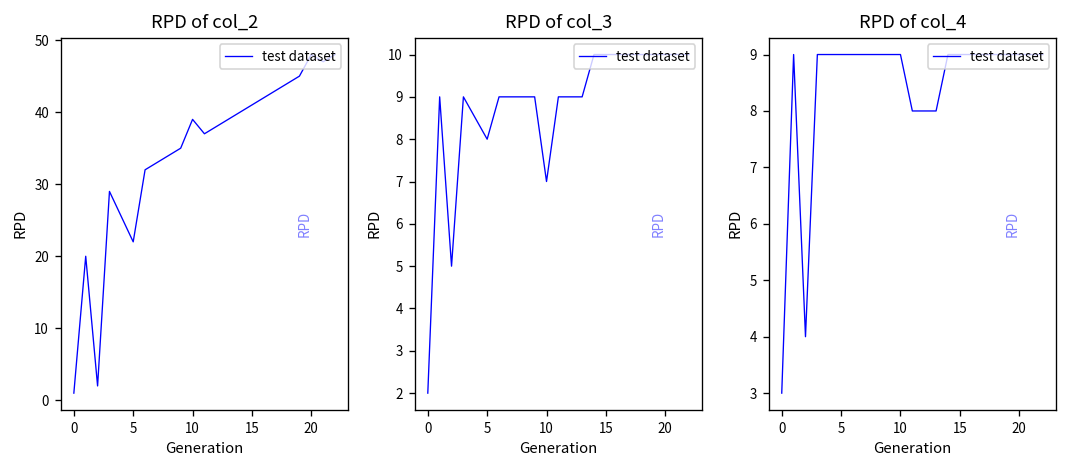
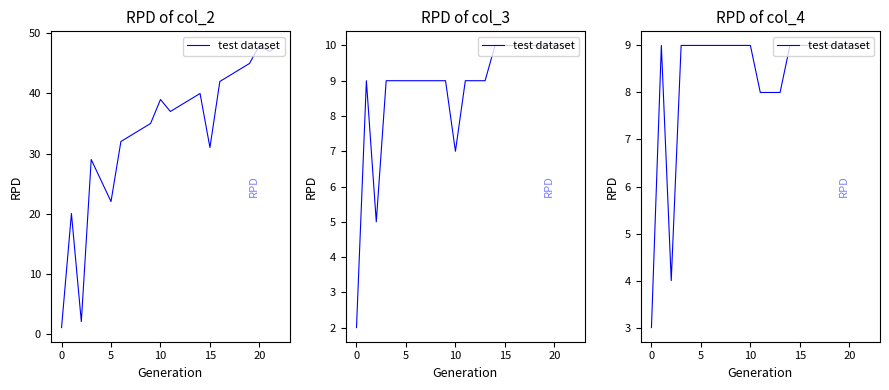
RPD of col_2, 15: 41 -> 31
RPD of col_3, 5: 8 -> 9
